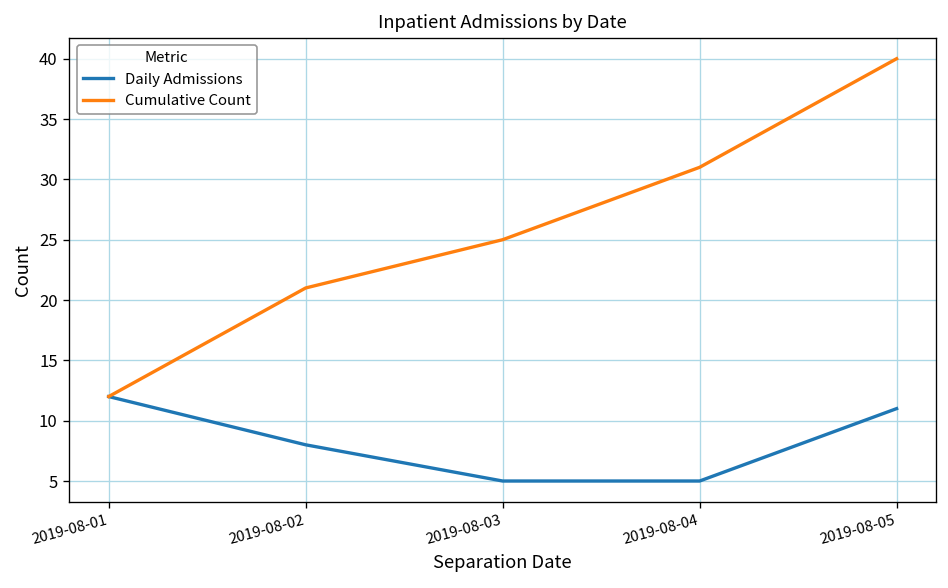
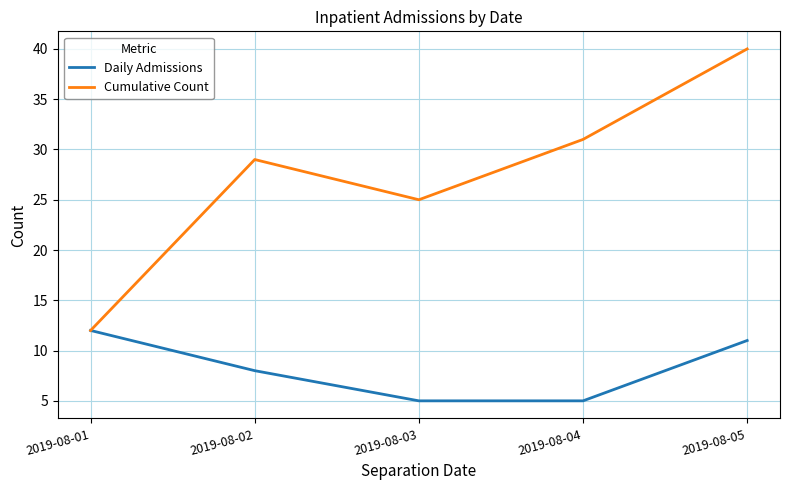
Cumulative Count, 2019-08-02: 21 -> 29
